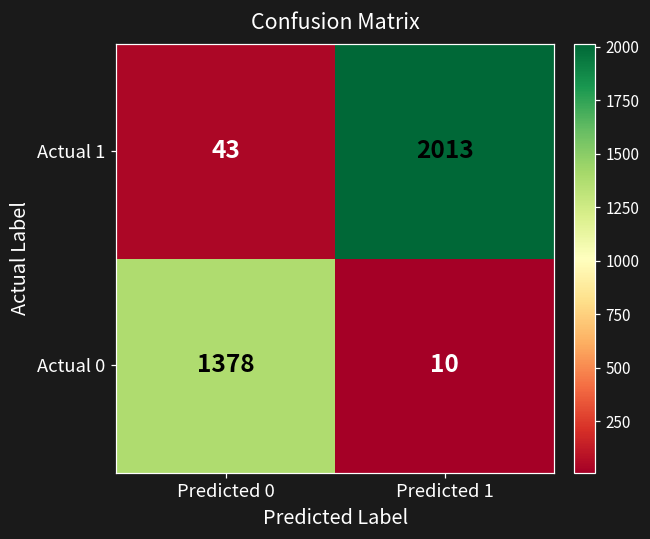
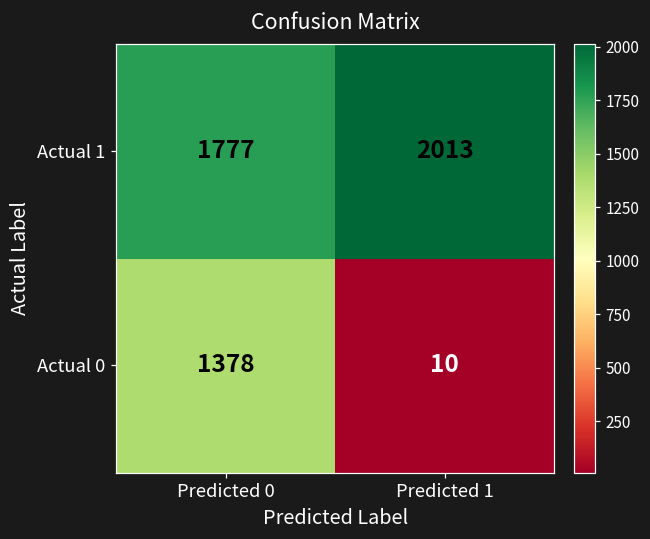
Actual 1, Predicted 0: 43 -> 1777
